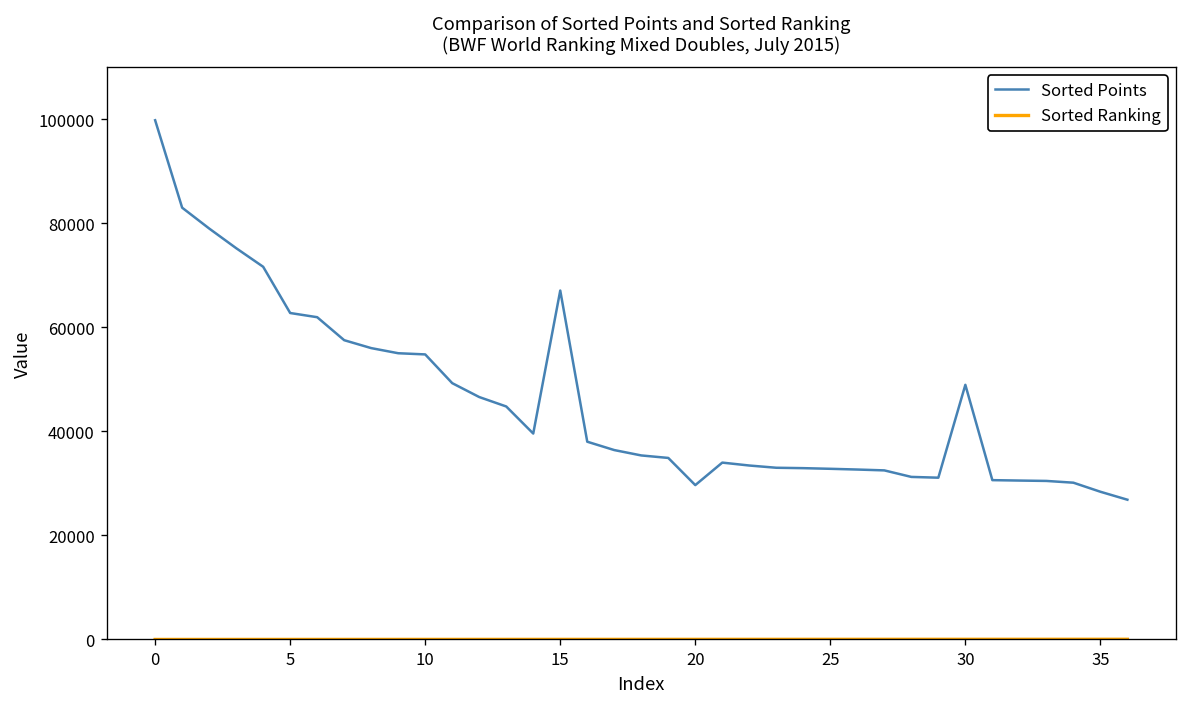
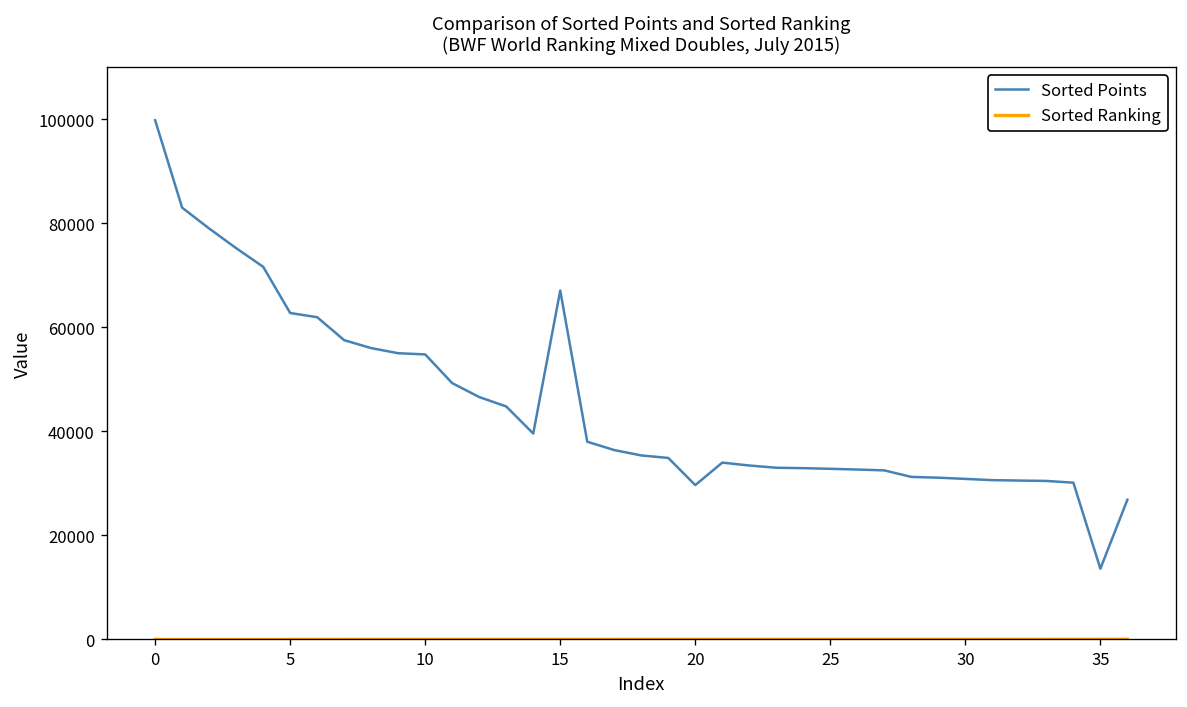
Sorted Points, 30: 49000 -> 31000
Sorted Points, 35: 28000 -> 14000
